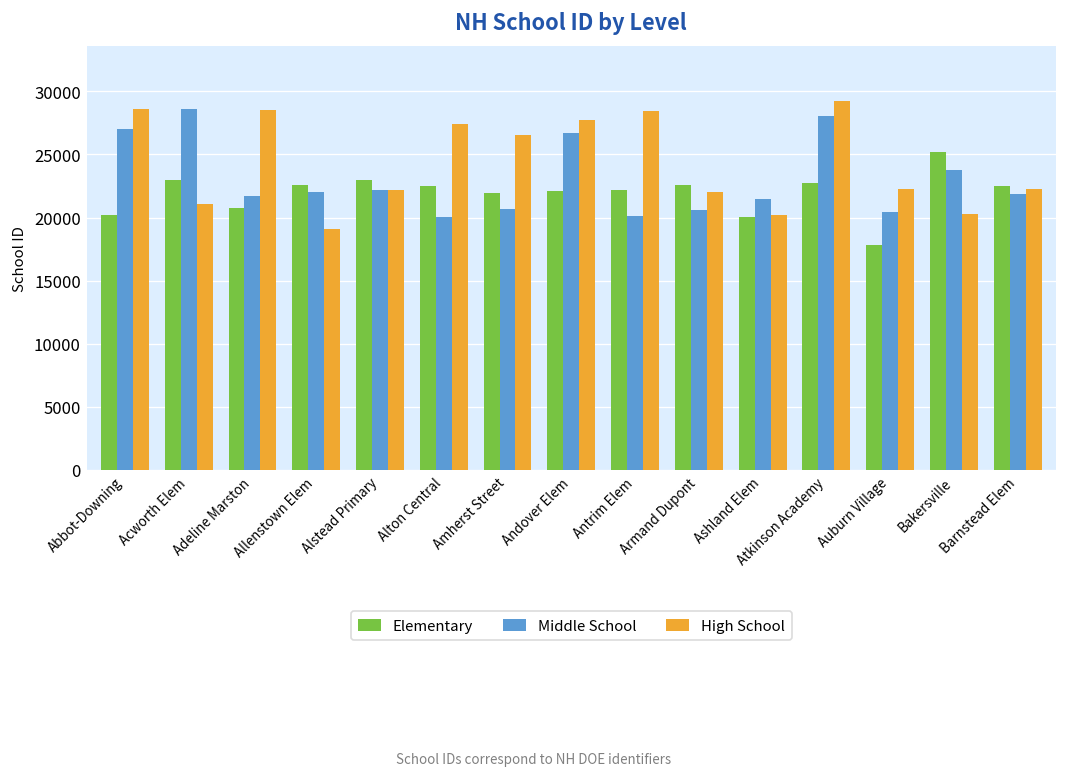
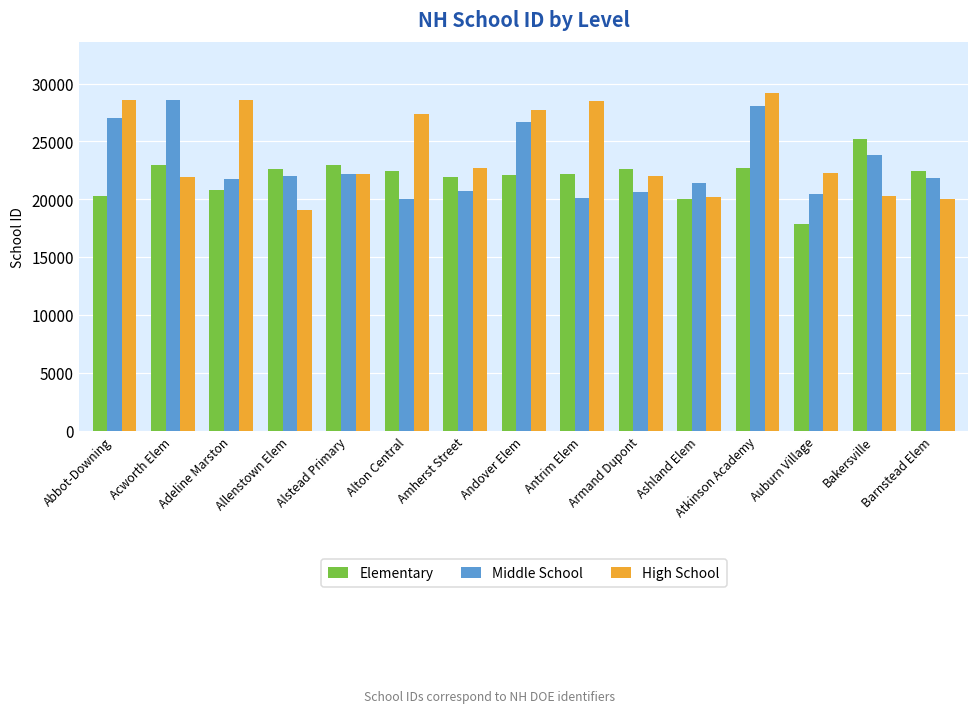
High School, Acworth Elem: 21100 -> 21900
High School, Amherst Street: 26500 -> 22700
High School, Barnstead Elem: 22300 -> 20000
